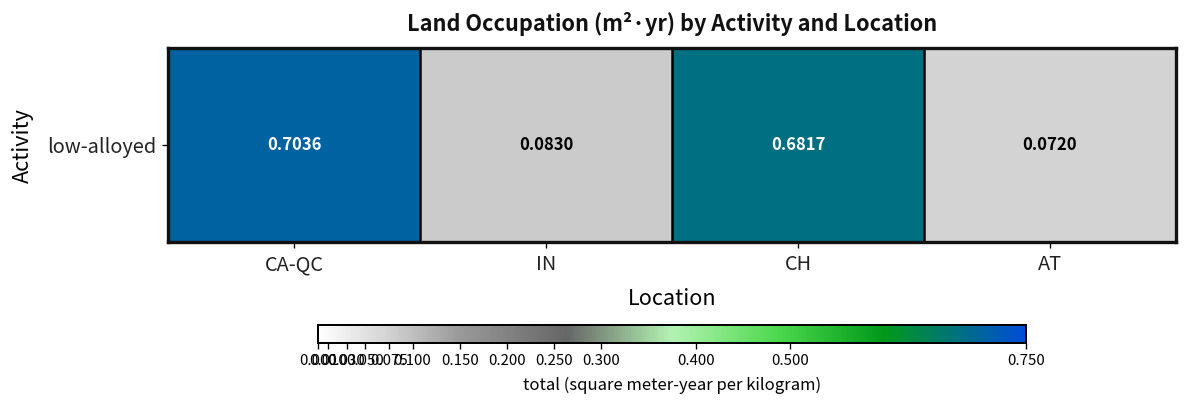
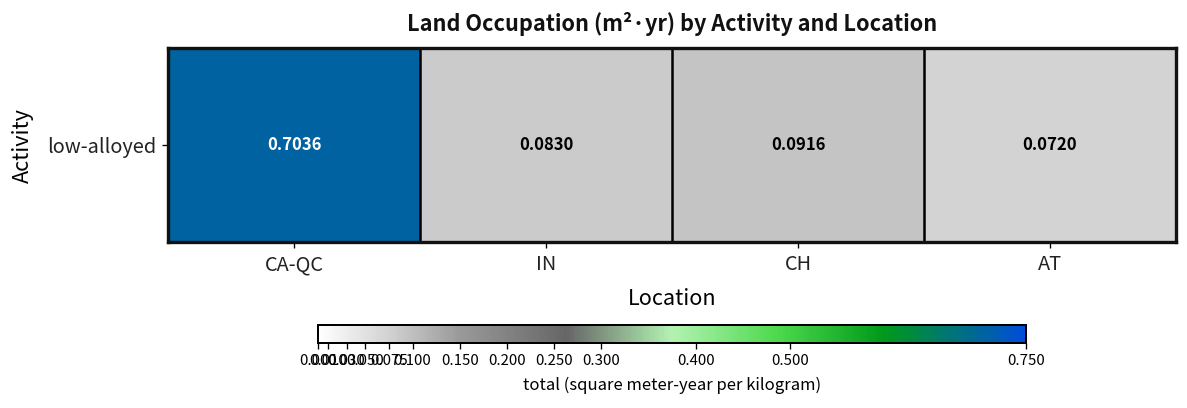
low-alloyed, CH: 0.6817 -> 0.0916
